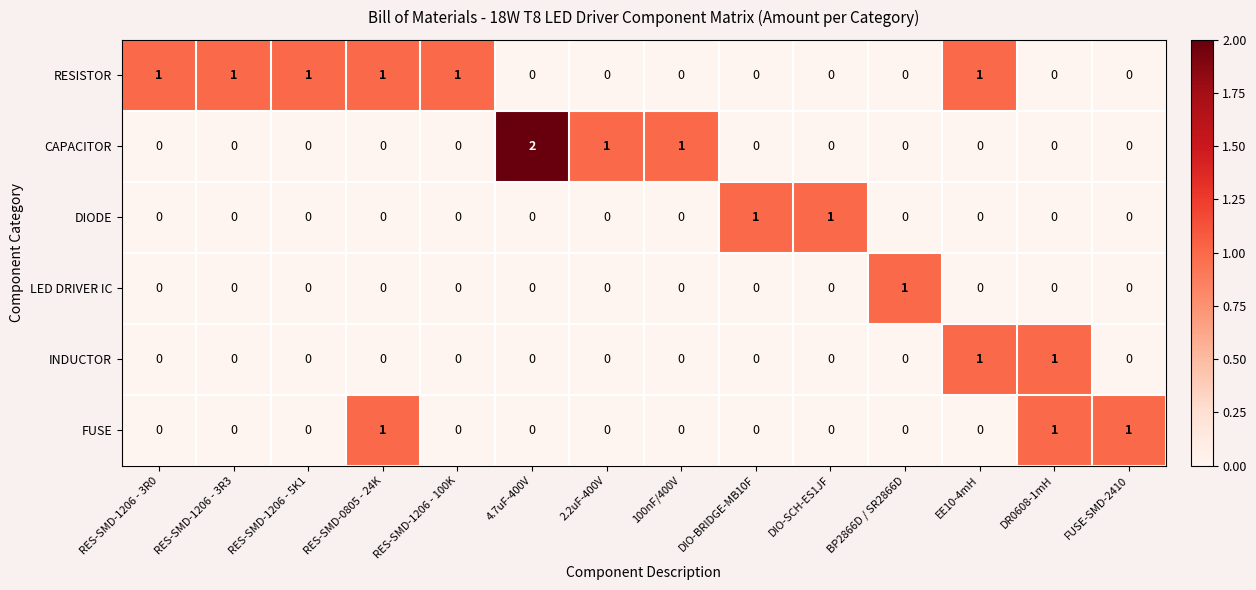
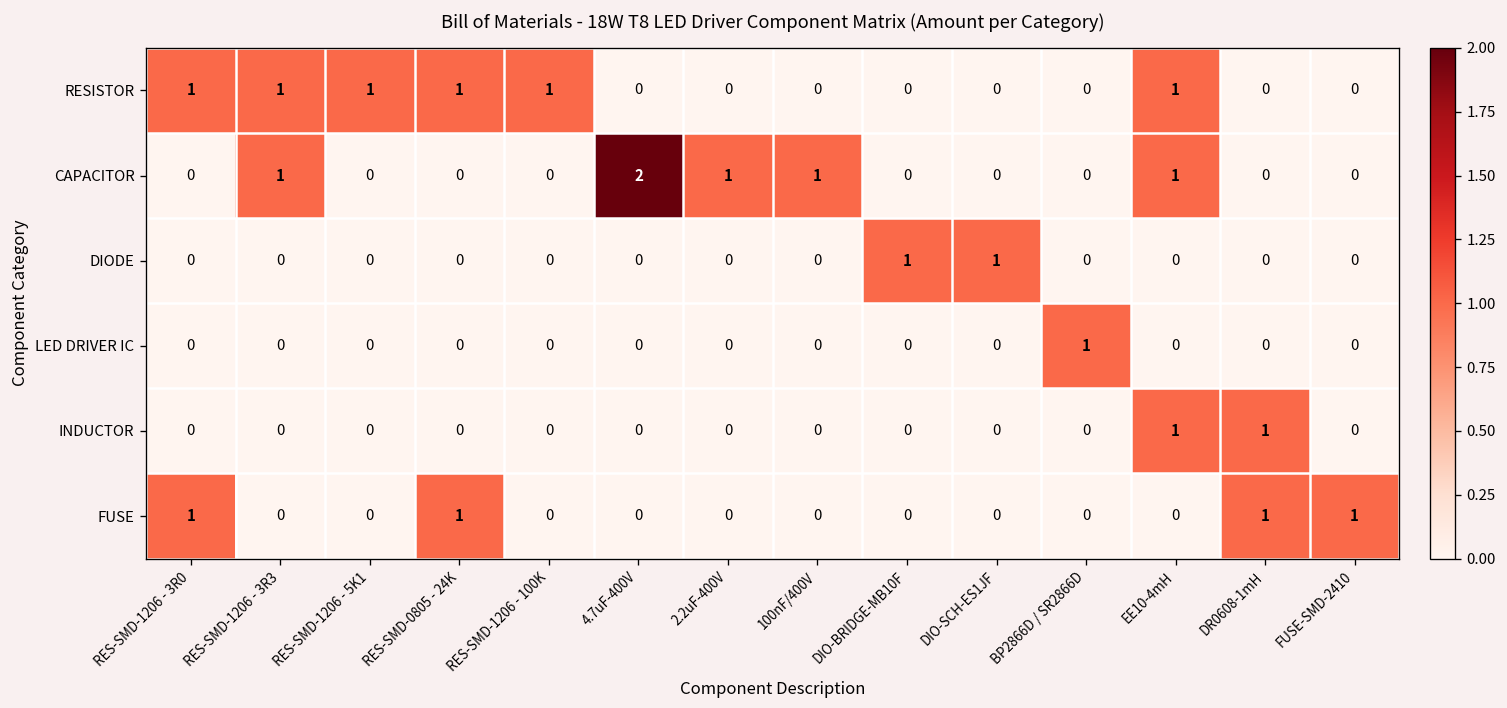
CAPACITOR, RES-SMD-1206 - 3R3: 0 -> 1
CAPACITOR, EE10-4mH: 0 -> 1
FUSE, RES-SMD-1206 - 3R0: 0 -> 1
